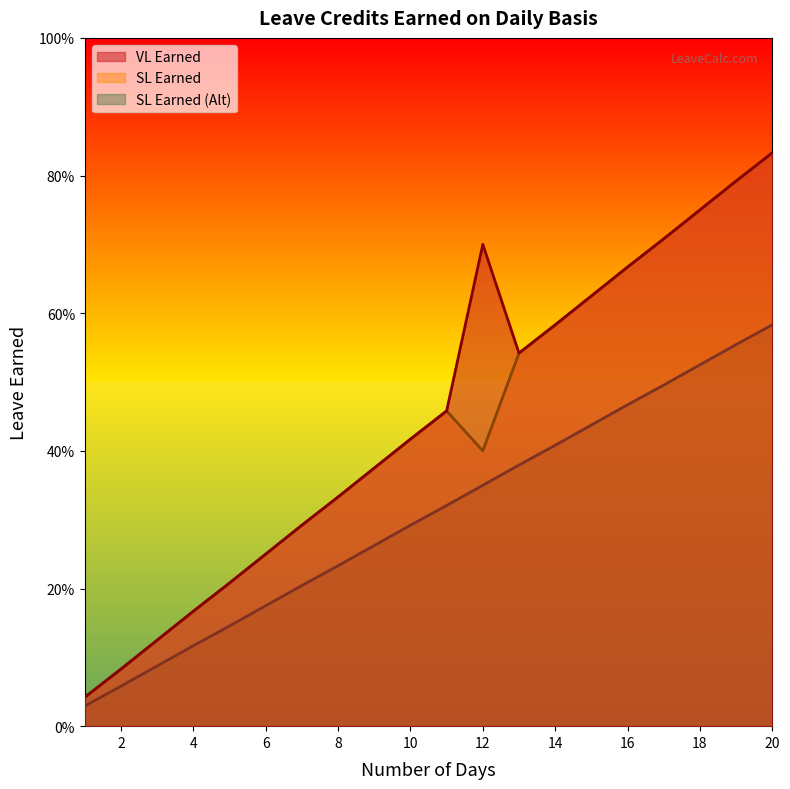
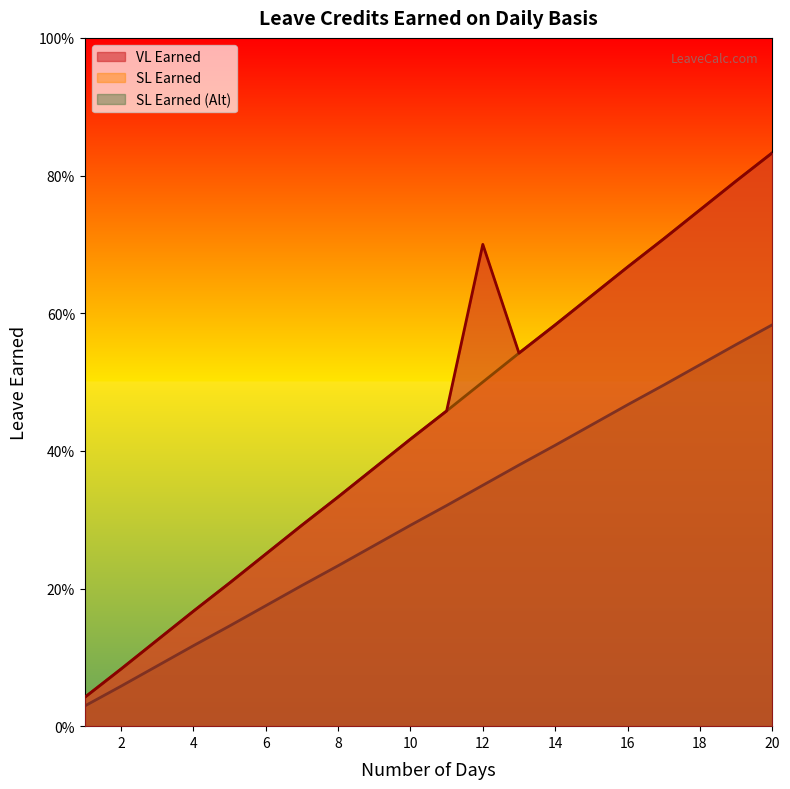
SL Earned, 12: 40% -> 50%
